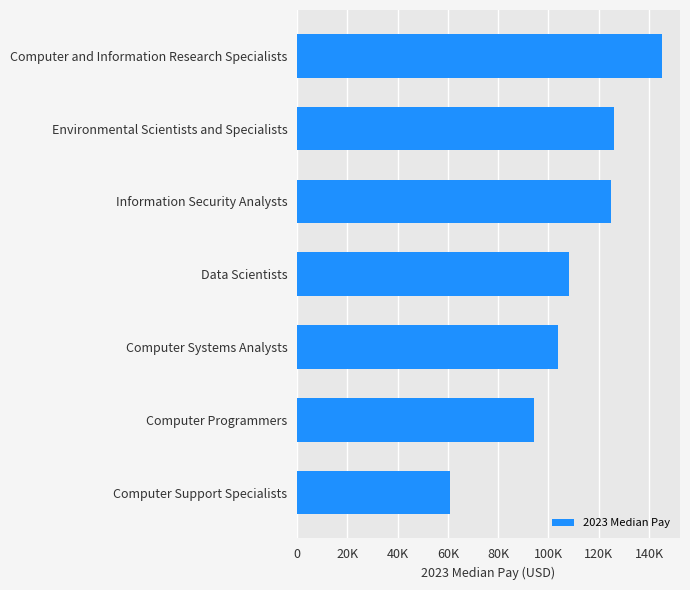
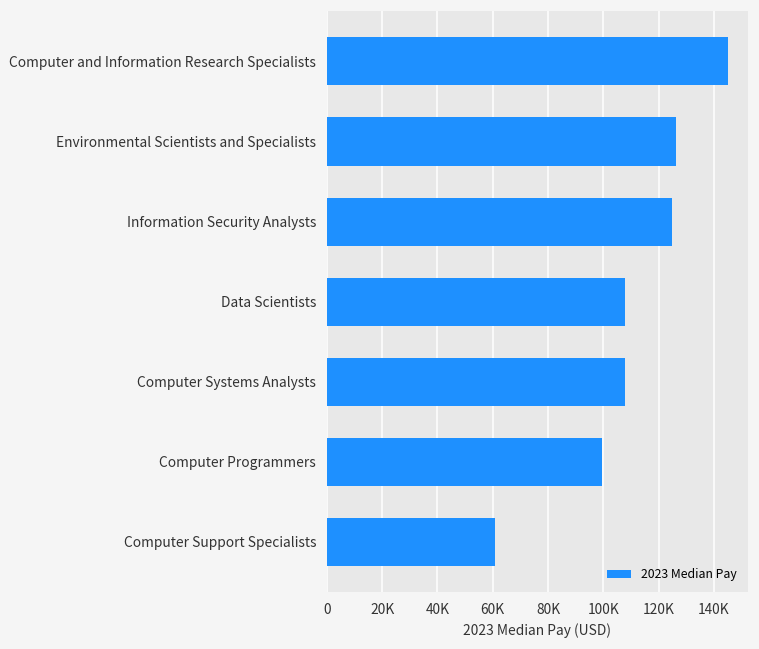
Computer Systems Analysts: 104000 -> 108000
Computer Programmers: 94000 -> 100000
